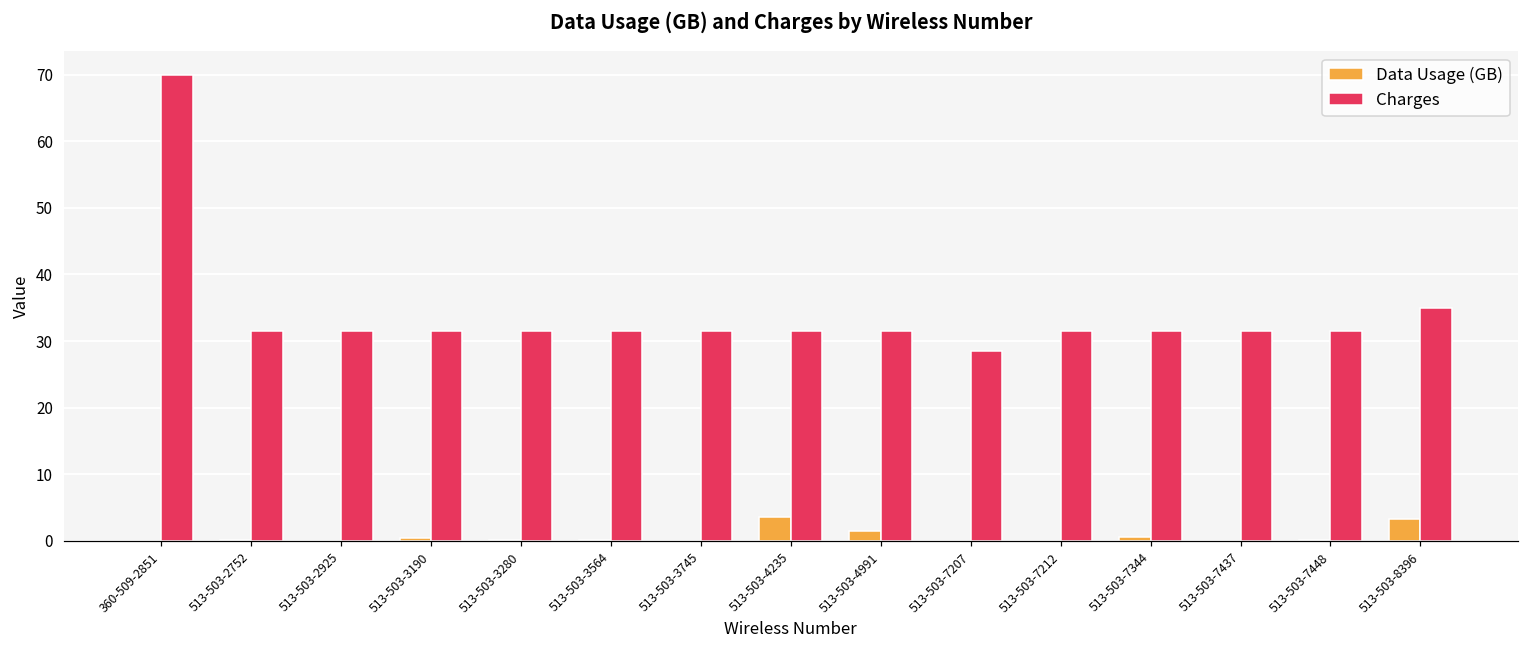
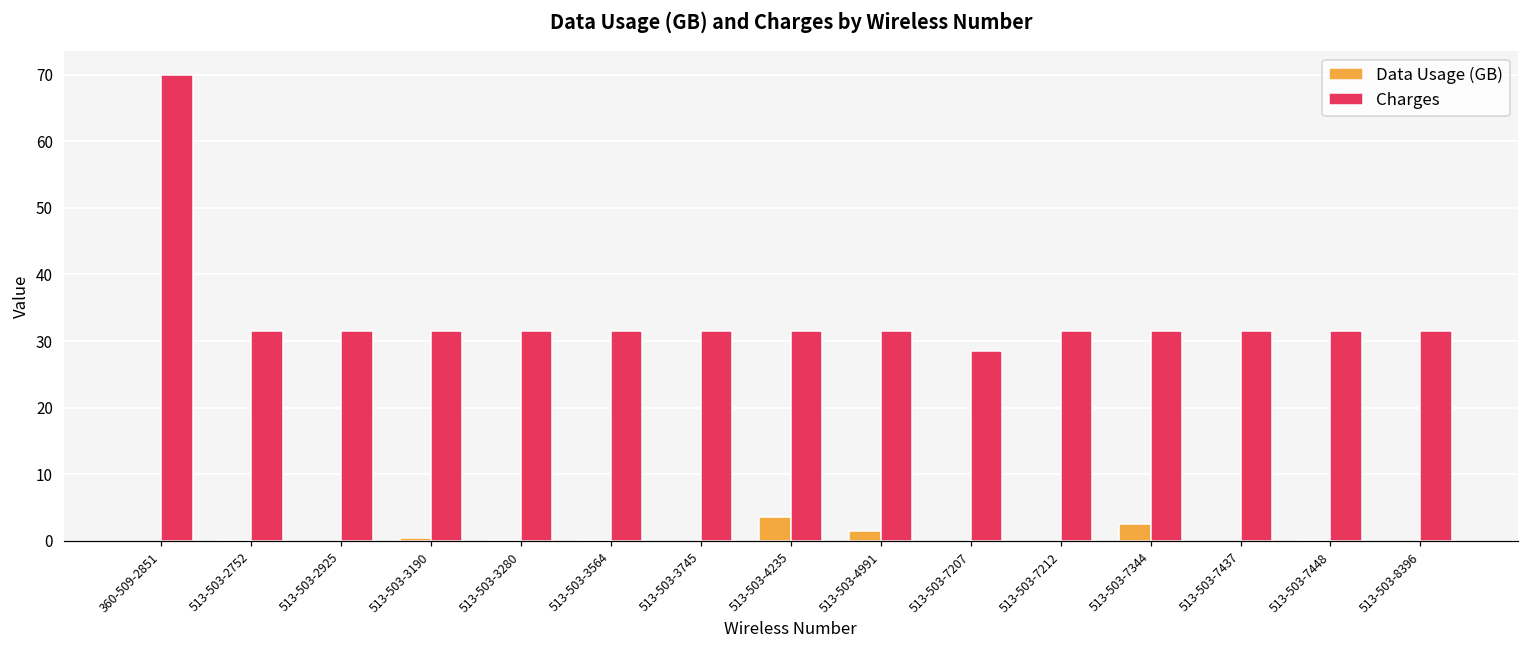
Data Usage (GB), 513-503-7344: 1 -> 2
Data Usage (GB), 513-503-8396: 3 -> 0
Charges, 513-503-8396: 35 -> 32
